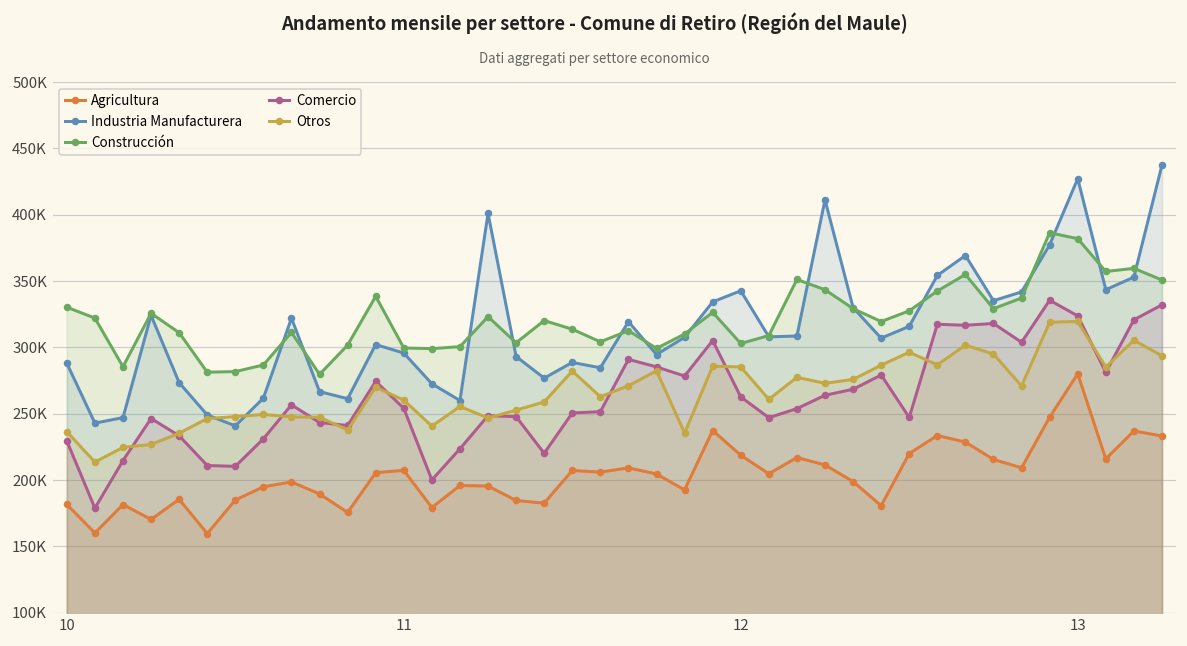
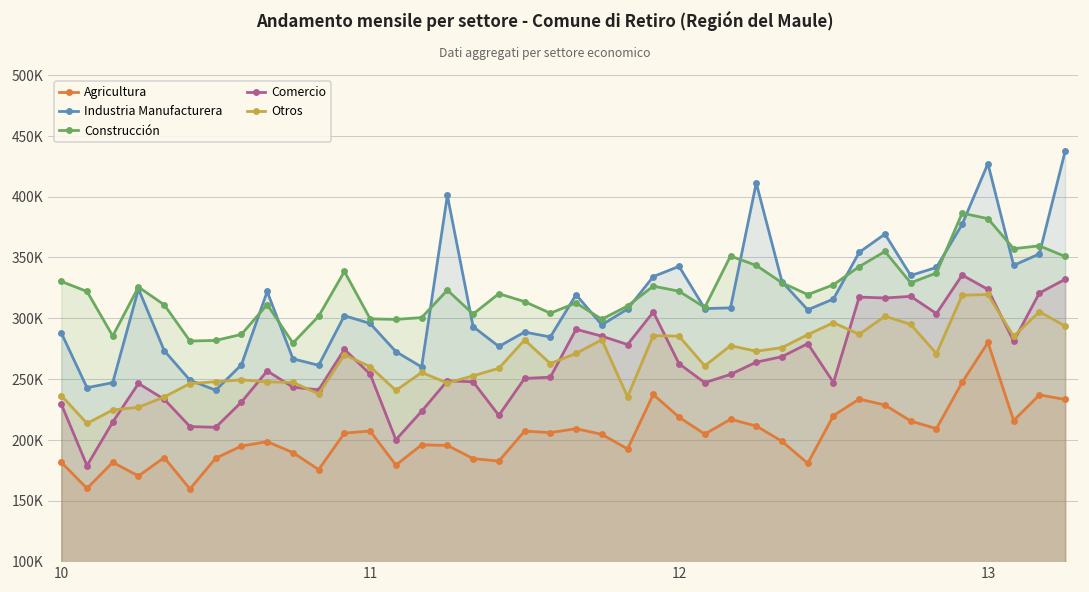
Construcción, 12: 303000 -> 322000
